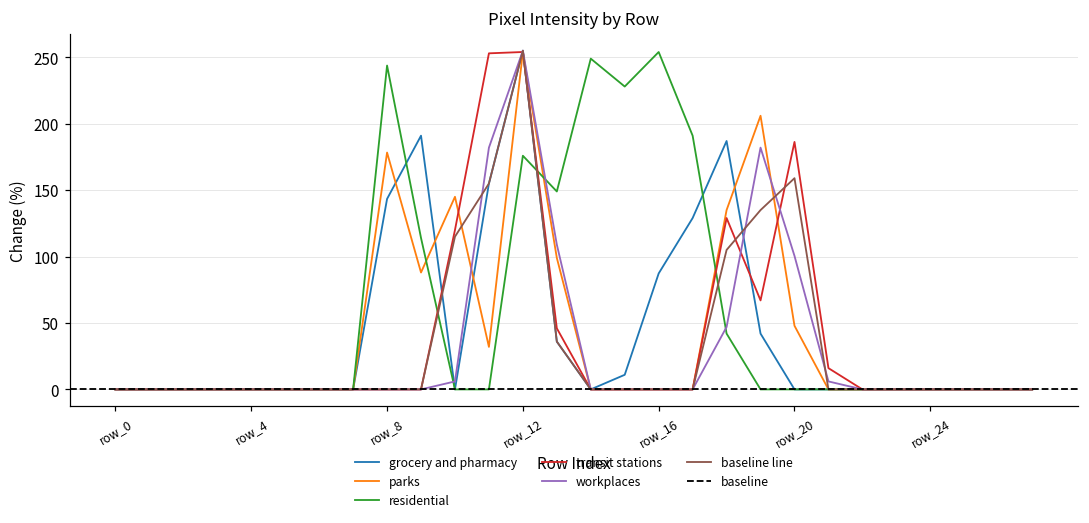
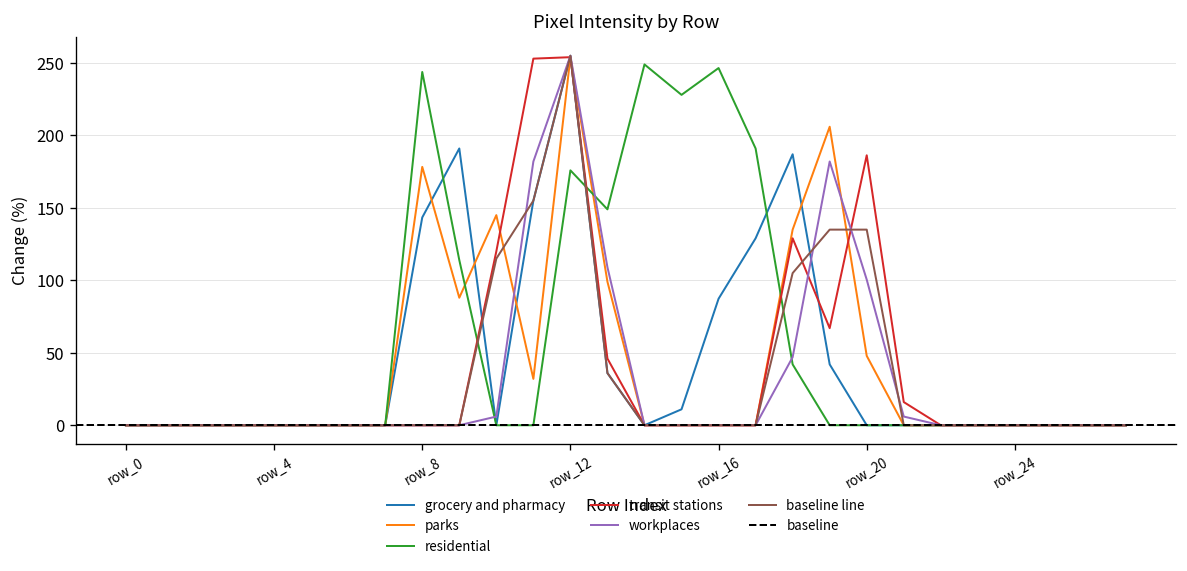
residential, row_16: 254 -> 247
baseline line, row_20: 159 -> 135
